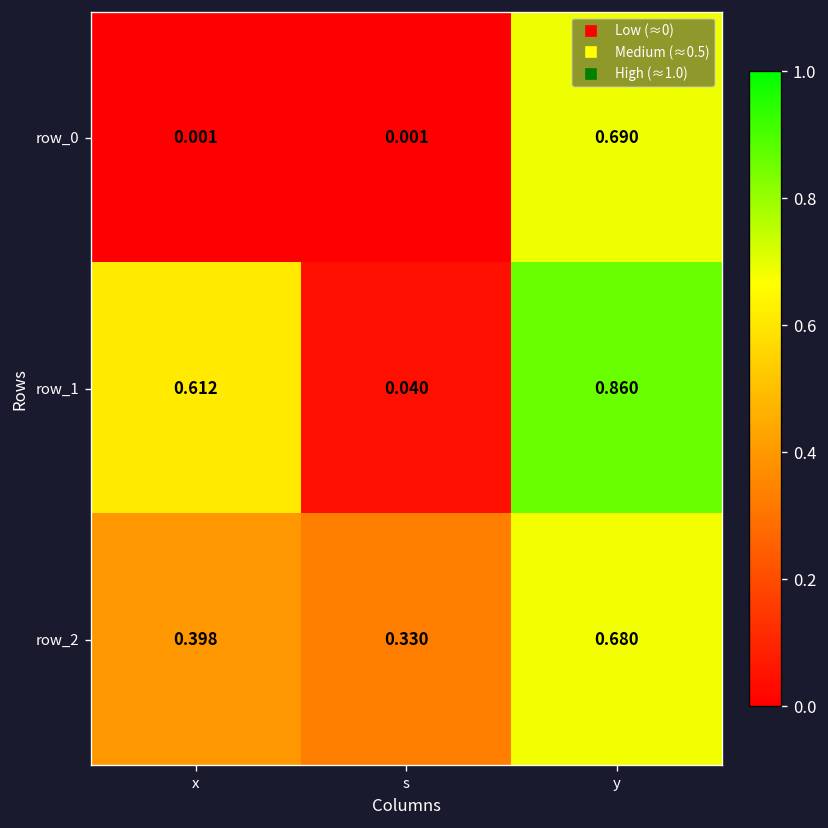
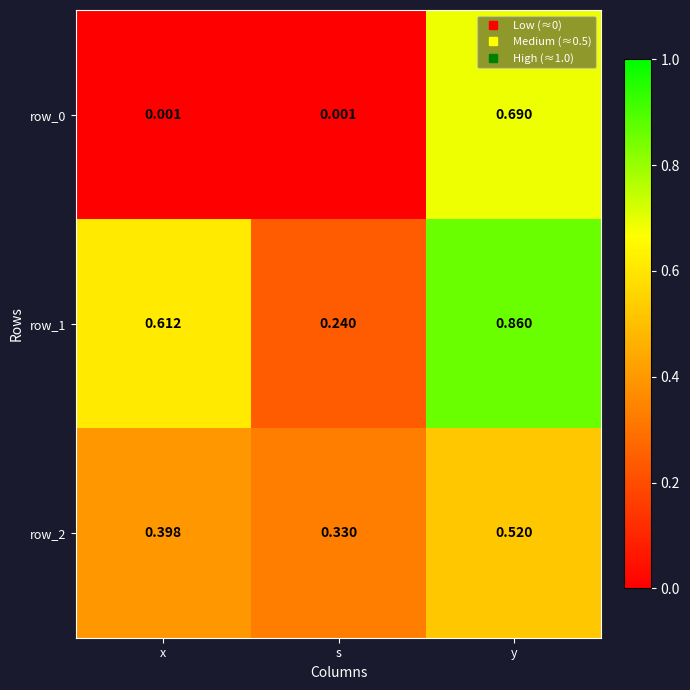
row_1, s: 0.040 -> 0.240
row_2, y: 0.680 -> 0.520
